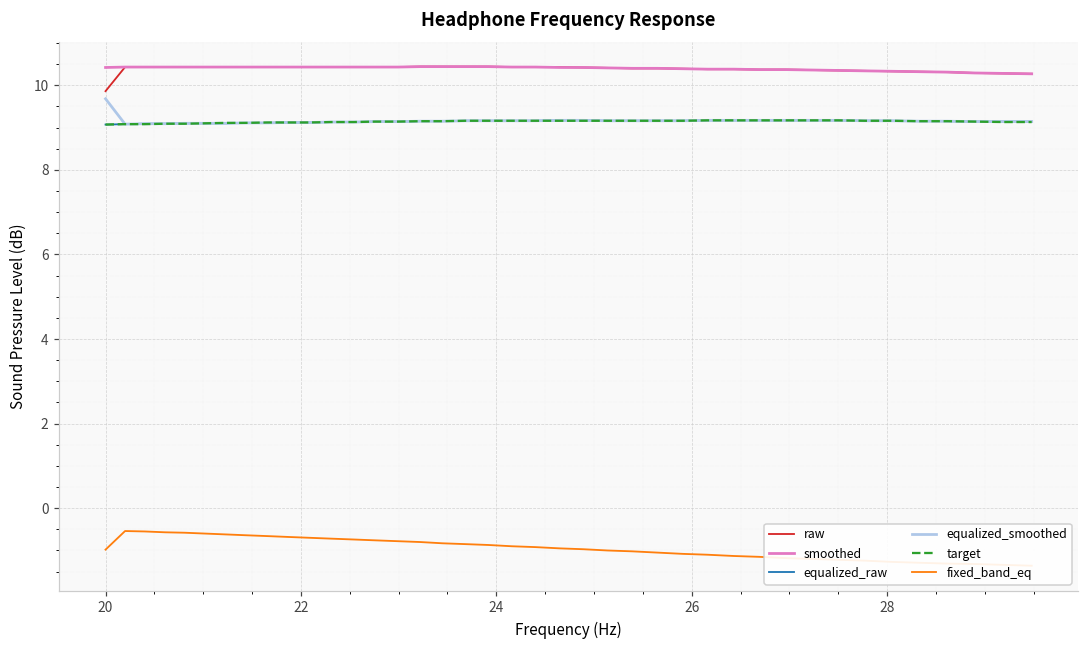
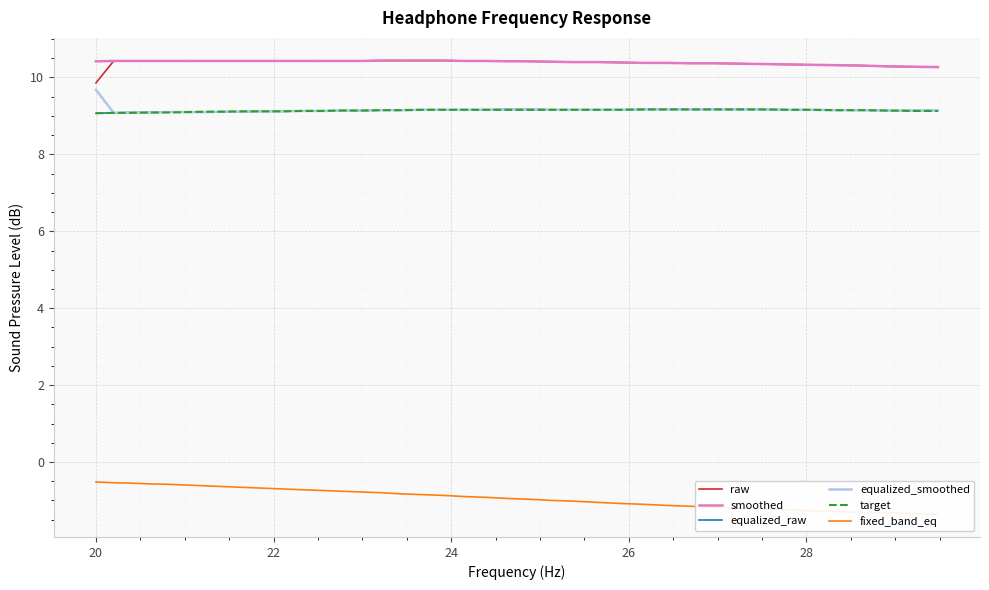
fixed_band_eq, 20: -1.0 -> -0.5
